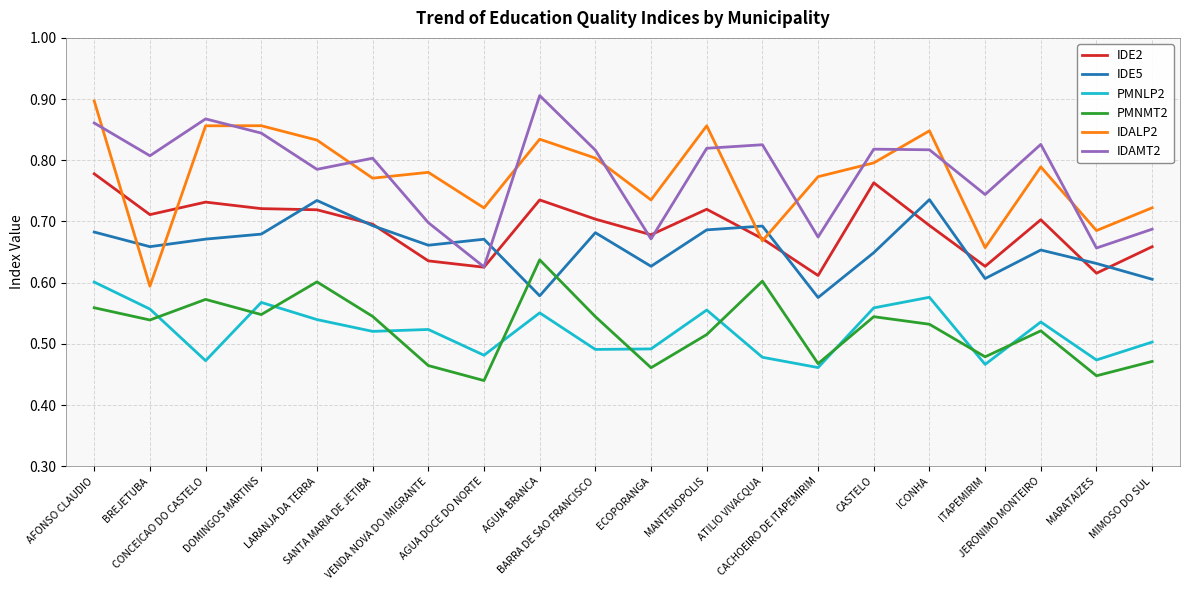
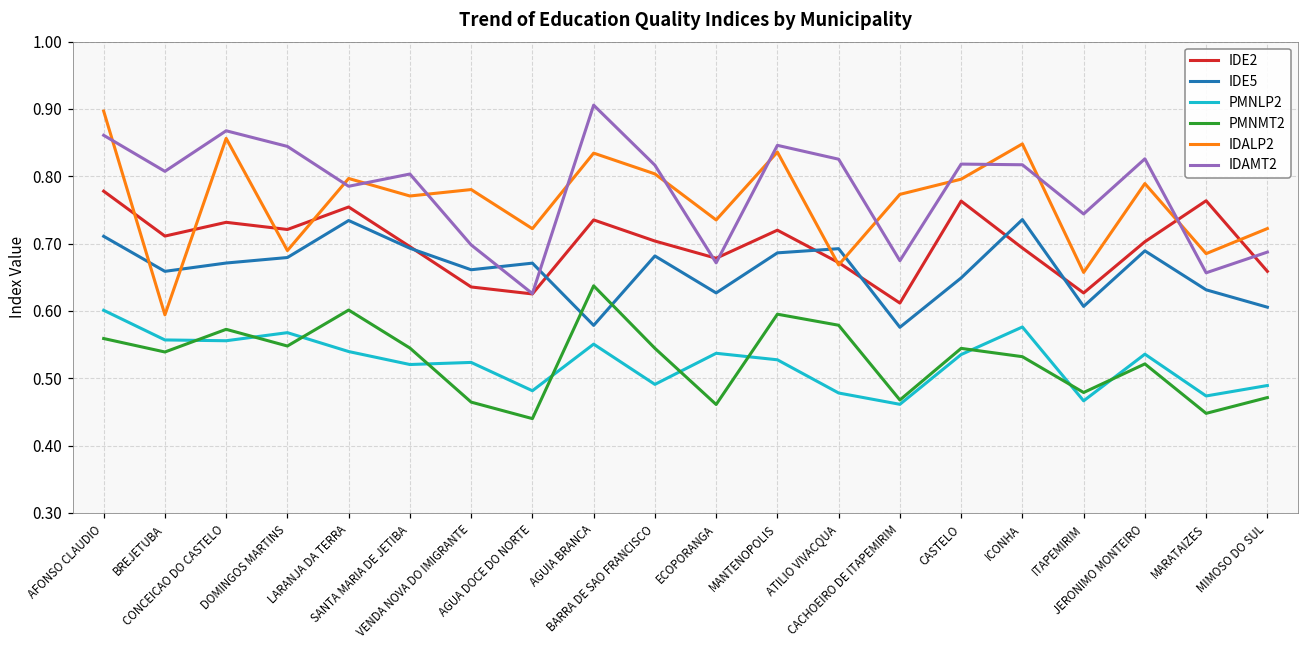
IDE5, AFONSO CLAUDIO: 0.68 -> 0.71
PMNLP2, CONCEICAO DO CASTELO: 0.47 -> 0.56
IDALP2, DOMINGOS MARTINS: 0.86 -> 0.69
IDE2, LARANJA DA TERRA: 0.72 -> 0.75
IDALP2, LARANJA DA TERRA: 0.83 -> 0.80
PMNLP2, ECOPORANGA: 0.49 -> 0.54
PMNLP2, MANTENOPOLIS: 0.56 -> 0.53
PMNMT2, MANTENOPOLIS: 0.52 -> 0.60
IDALP2, MANTENOPOLIS: 0.86 -> 0.84
IDAMT2, MANTENOPOLIS: 0.82 -> 0.85
PMNMT2, ATILIO VIVACQUA: 0.60 -> 0.58
PMNLP2, CASTELO: 0.56 -> 0.54
IDE5, JERONIMO MONTEIRO: 0.65 -> 0.69
IDE2, MARATAIZES: 0.62 -> 0.76
PMNLP2, MIMOSO DO SUL: 0.50 -> 0.49
